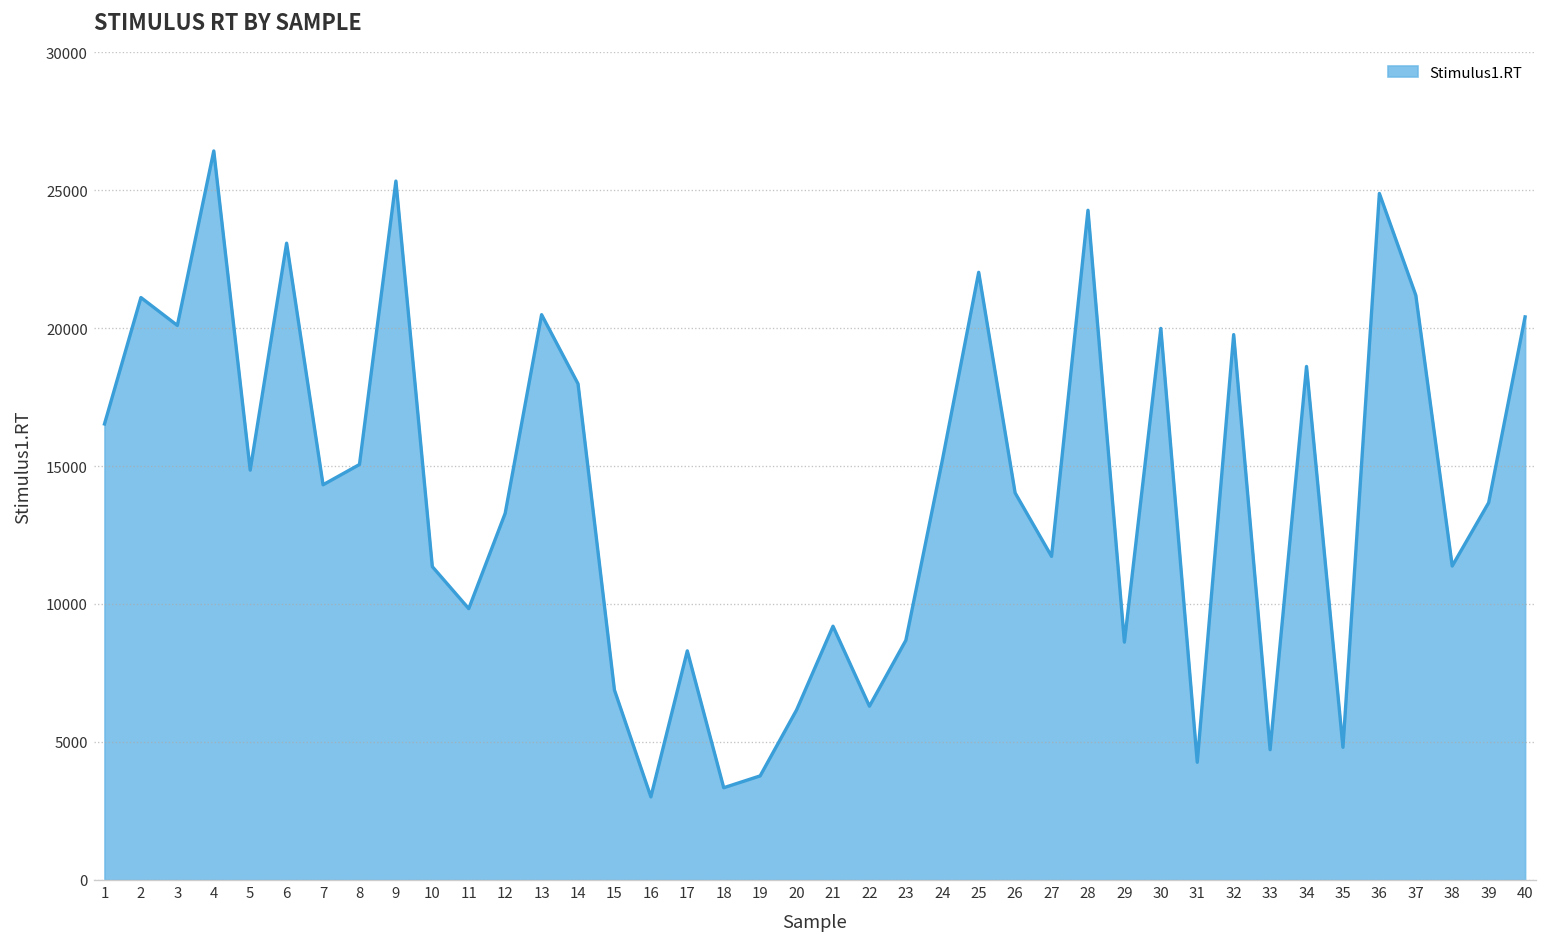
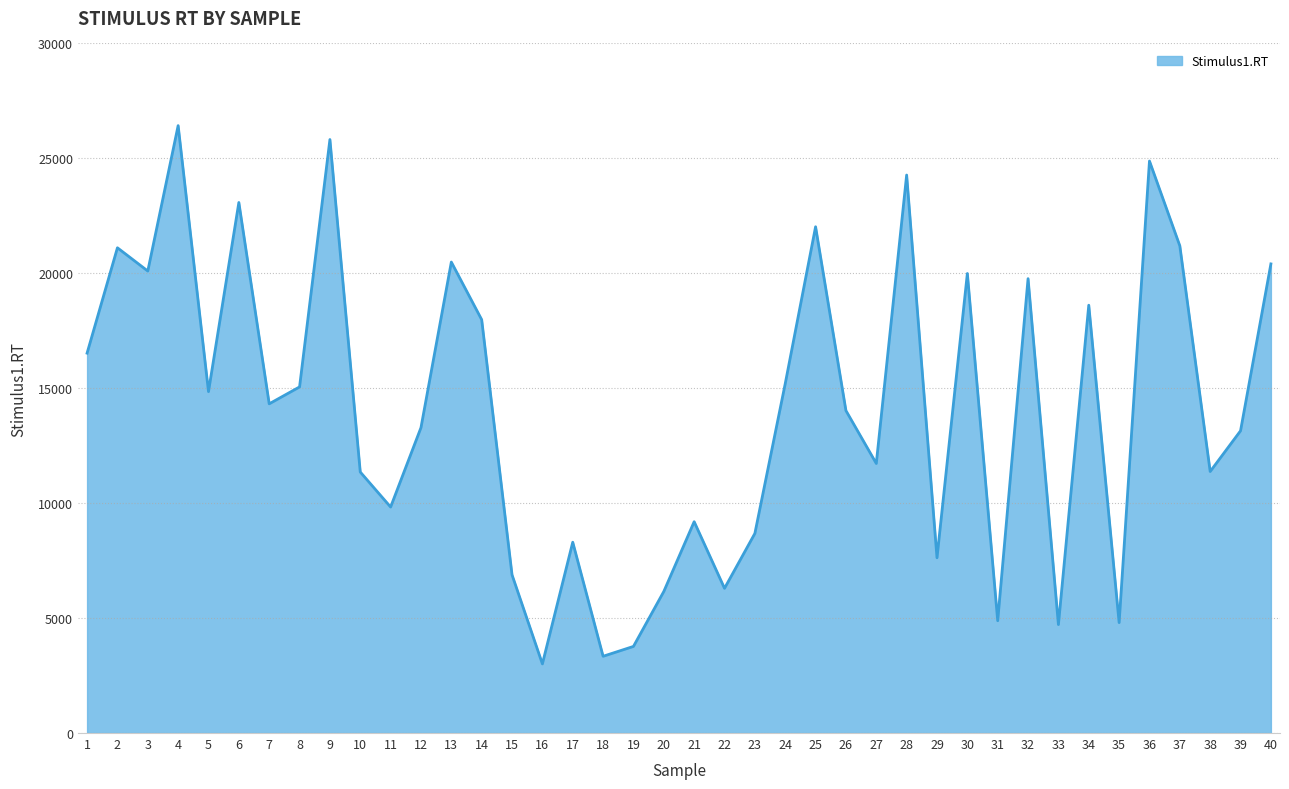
9: 25300 -> 25800
29: 8600 -> 7600
31: 4300 -> 4900
39: 13700 -> 13100
